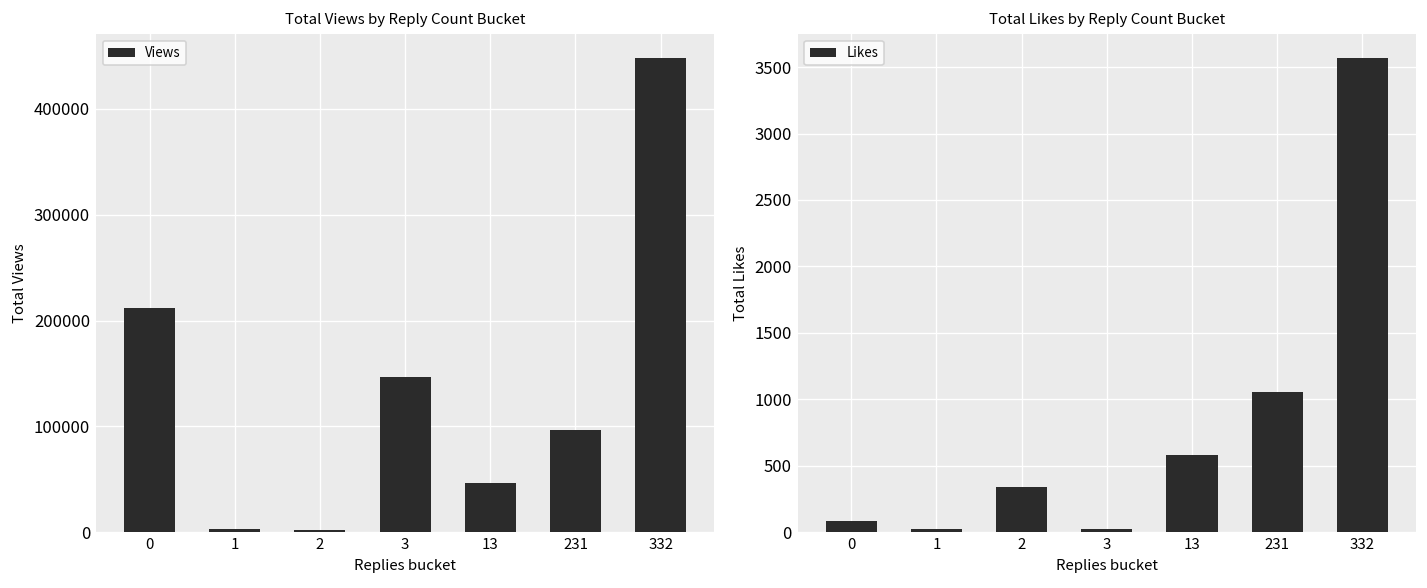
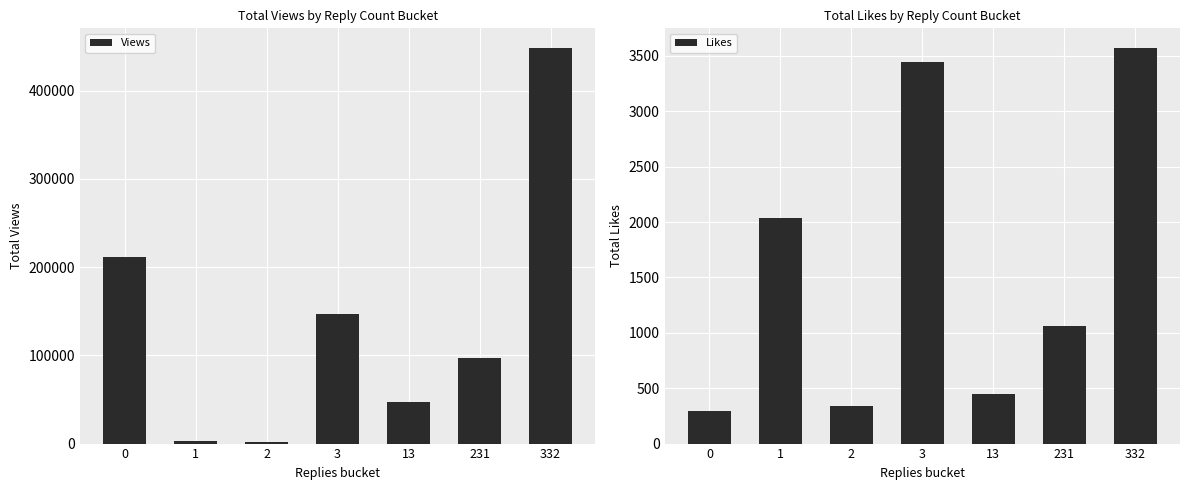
Total Likes by Reply Count Bucket, 0: 80 -> 290
Total Likes by Reply Count Bucket, 1: 30 -> 2040
Total Likes by Reply Count Bucket, 3: 30 -> 3450
Total Likes by Reply Count Bucket, 13: 580 -> 450
